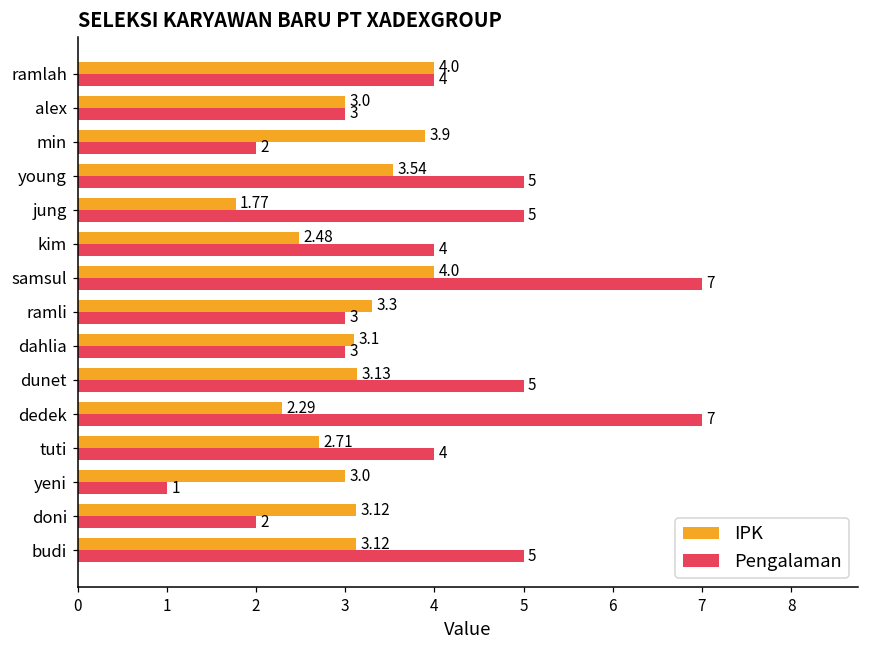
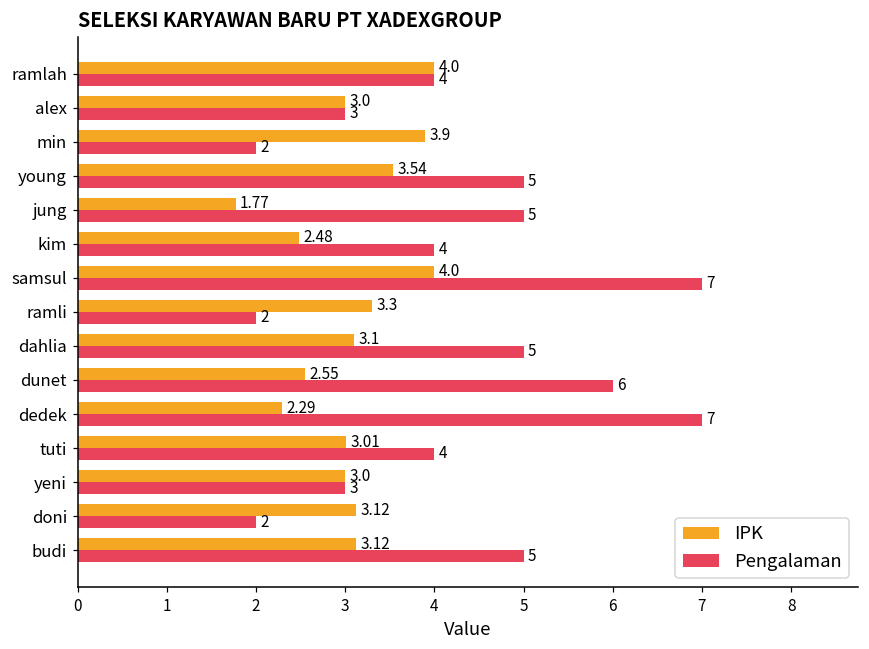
Pengalaman, ramli: 3 -> 2
Pengalaman, dahlia: 3 -> 5
IPK, dunet: 3.13 -> 2.55
Pengalaman, dunet: 5 -> 6
IPK, tuti: 2.71 -> 3.01
Pengalaman, yeni: 1 -> 3
